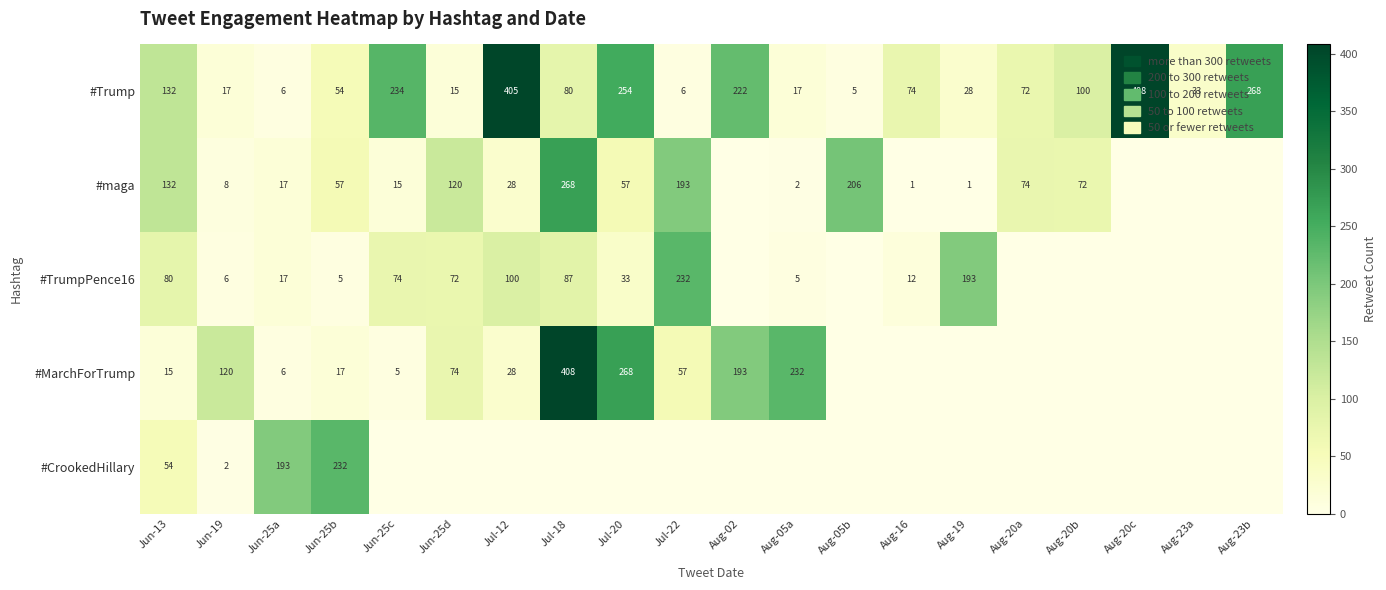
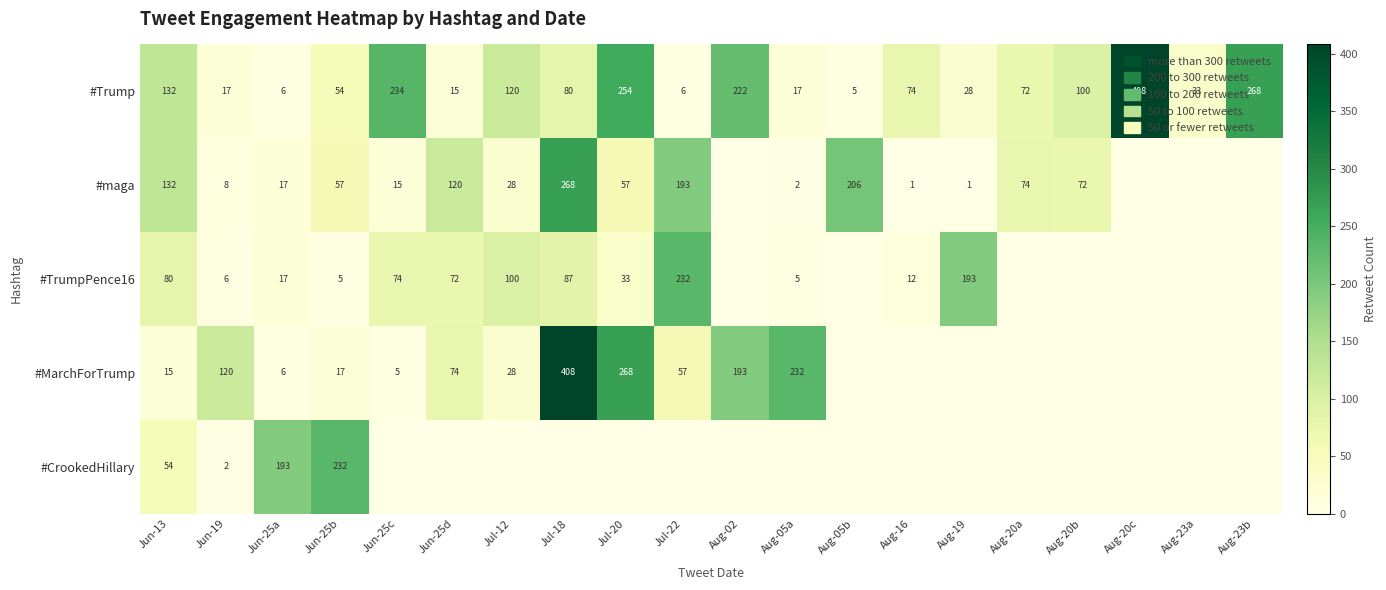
#Trump, Jul-12: 405 -> 120
